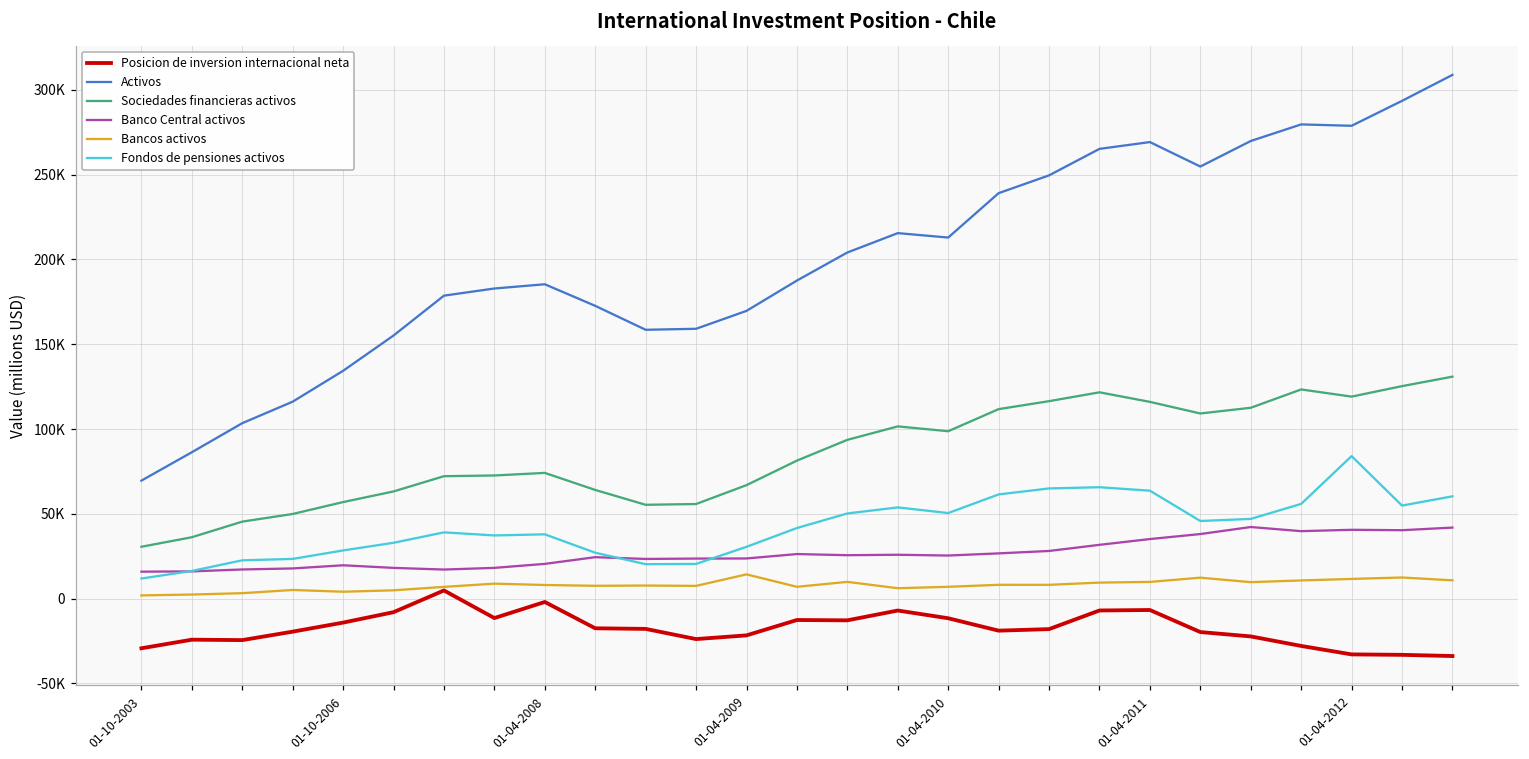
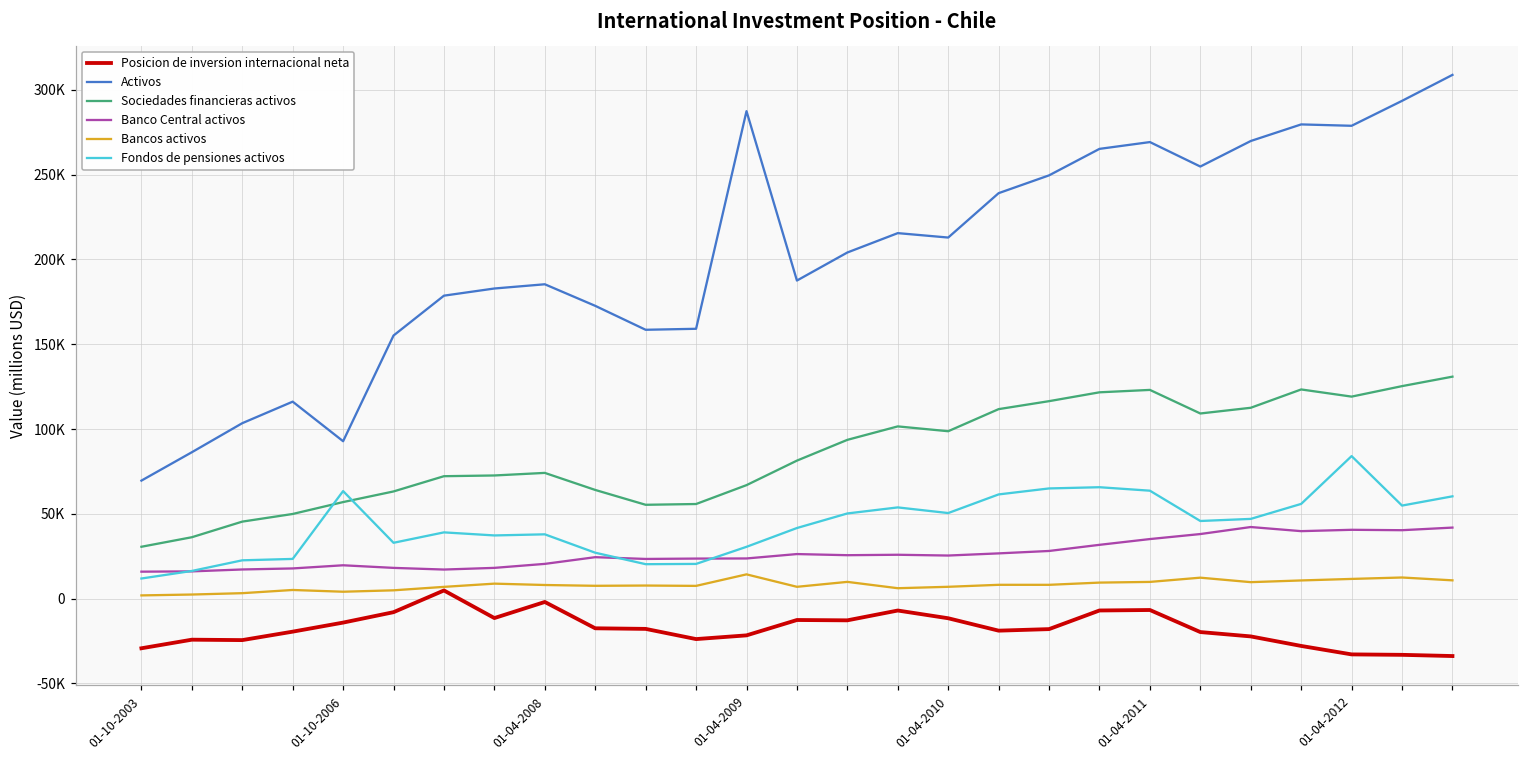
Activos, 01-10-2006: 134000 -> 93000
Fondos de pensiones activos, 01-10-2006: 28000 -> 63000
Activos, 01-04-2009: 170000 -> 287000
Sociedades financieras activos, 01-04-2011: 116000 -> 123000
